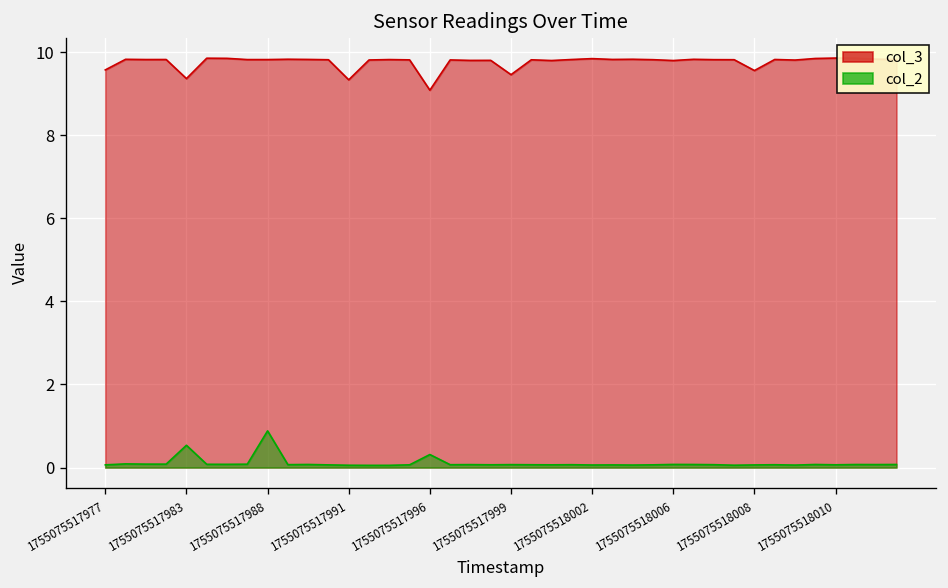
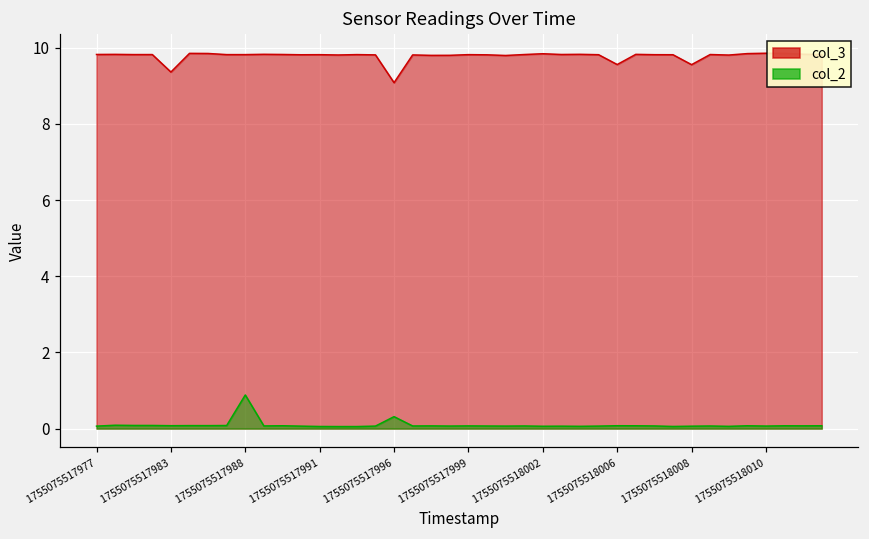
col_3, 1755075517977: 9.6 -> 9.8
col_2, 1755075517983: 0.5 -> 0.1
col_3, 1755075517991: 9.3 -> 9.8
col_3, 1755075517999: 9.5 -> 9.8
col_3, 1755075518006: 9.8 -> 9.6
